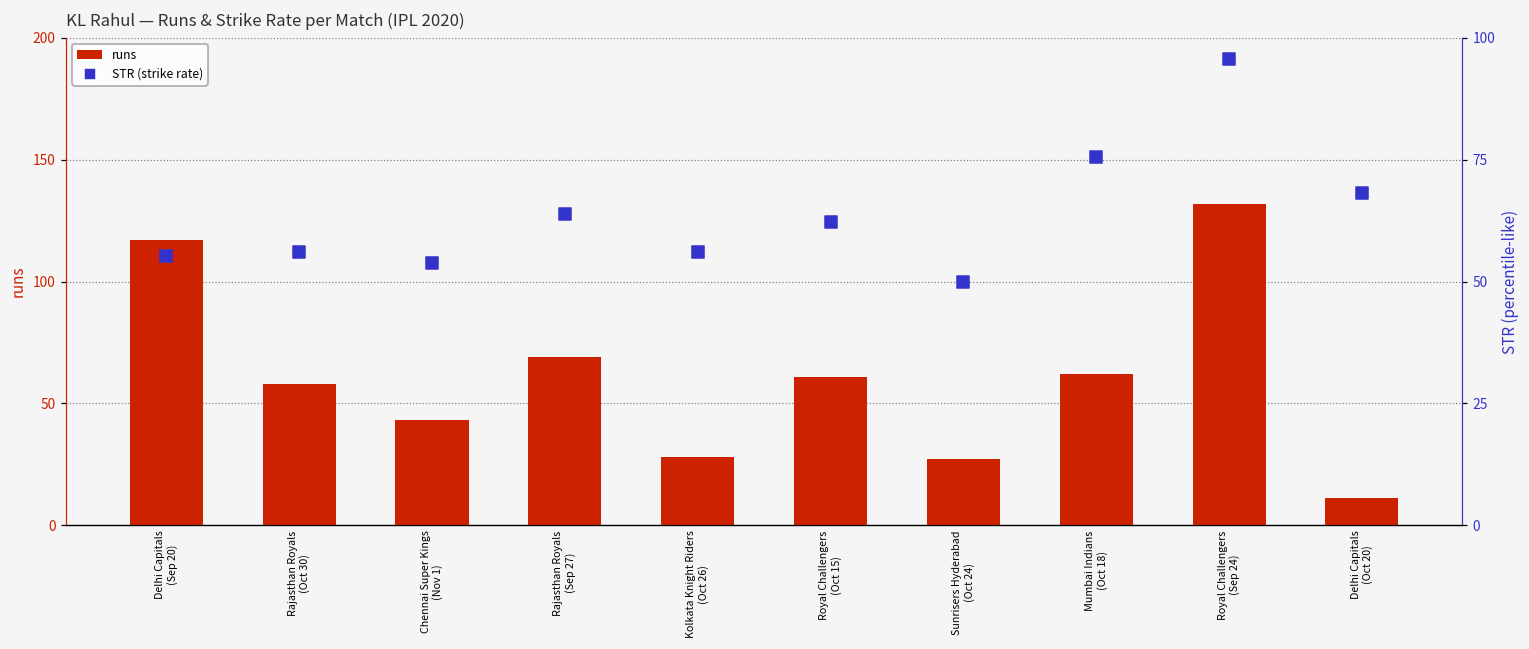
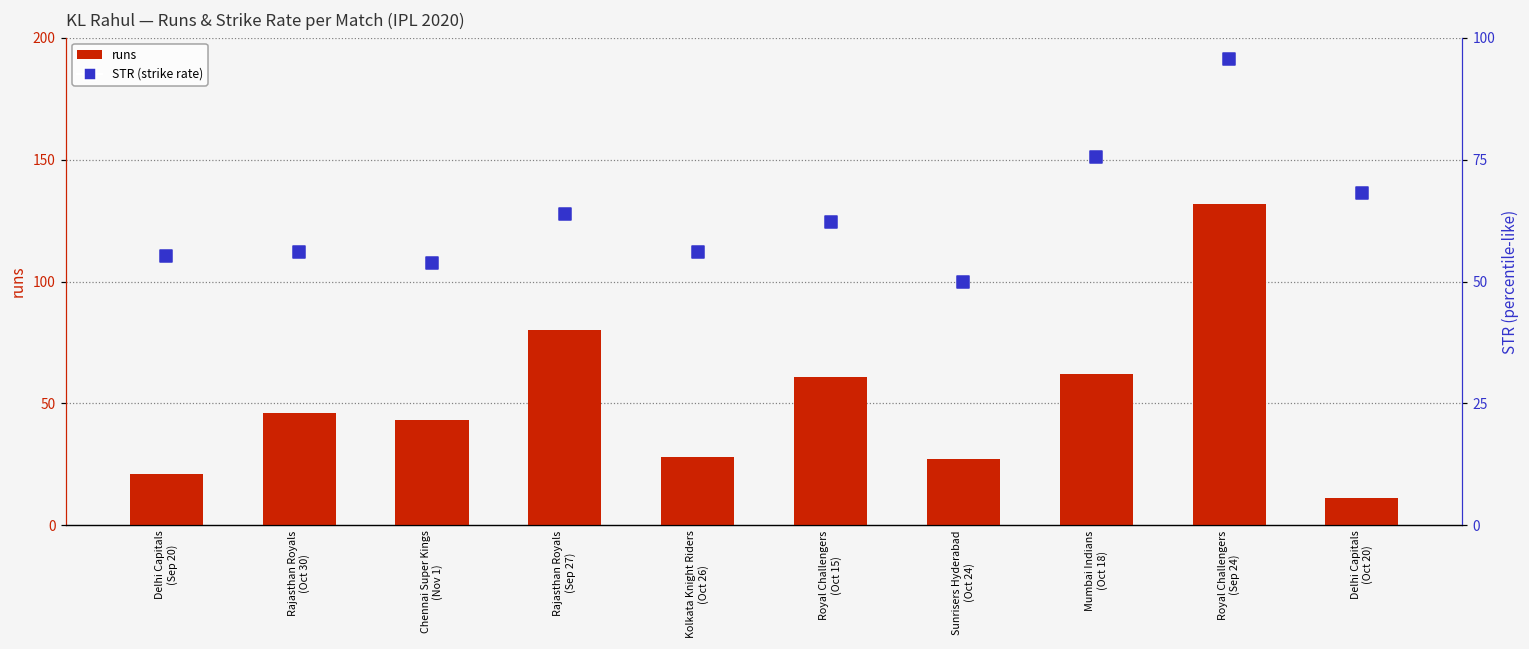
runs, Delhi Capitals (Sep 20): 117 -> 21
runs, Rajasthan Royals (Oct 30): 58 -> 46
runs, Rajasthan Royals (Sep 27): 69 -> 80
